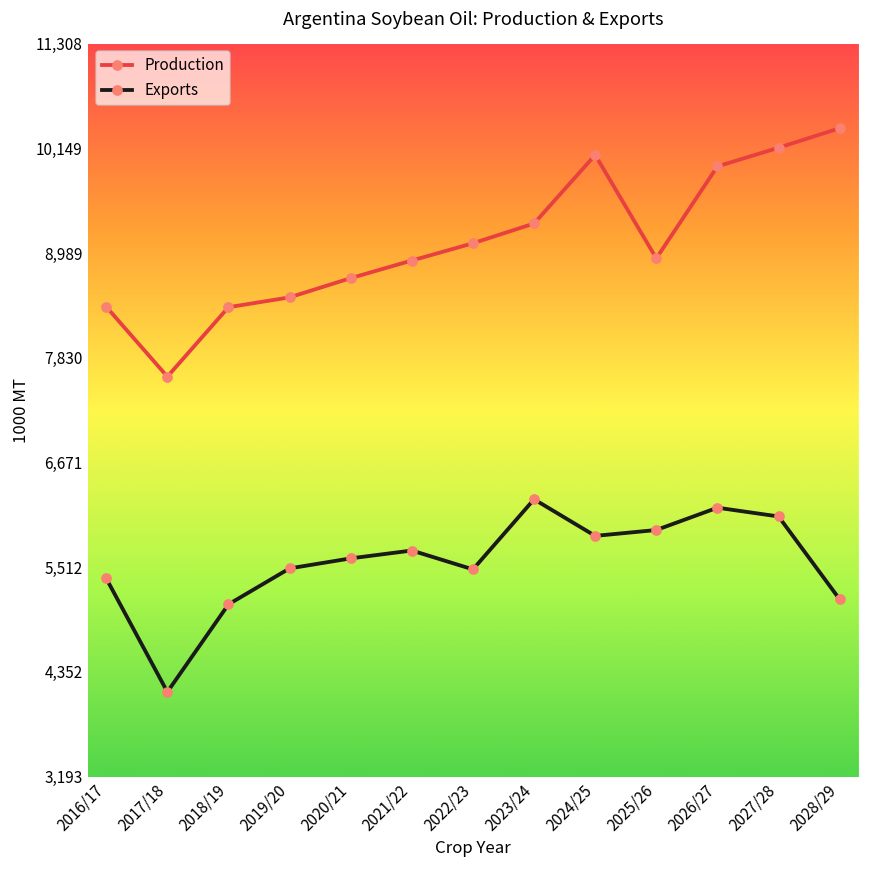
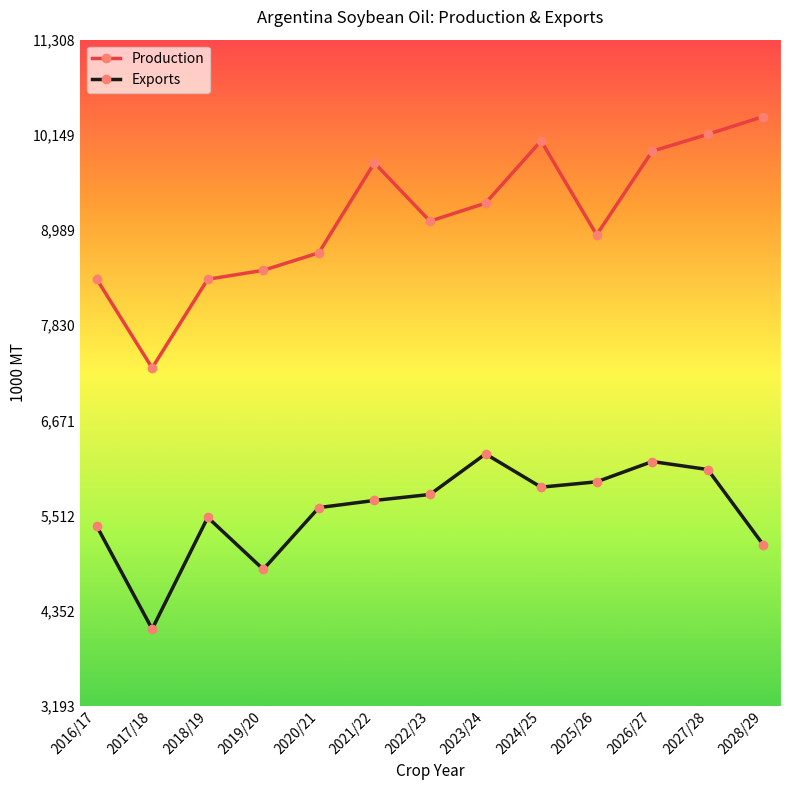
Production, 2017/18: 7,600 -> 7,300
Exports, 2018/19: 5,100 -> 5,500
Exports, 2019/20: 5,500 -> 4,900
Production, 2021/22: 8,900 -> 9,800
Exports, 2022/23: 5,500 -> 5,800
